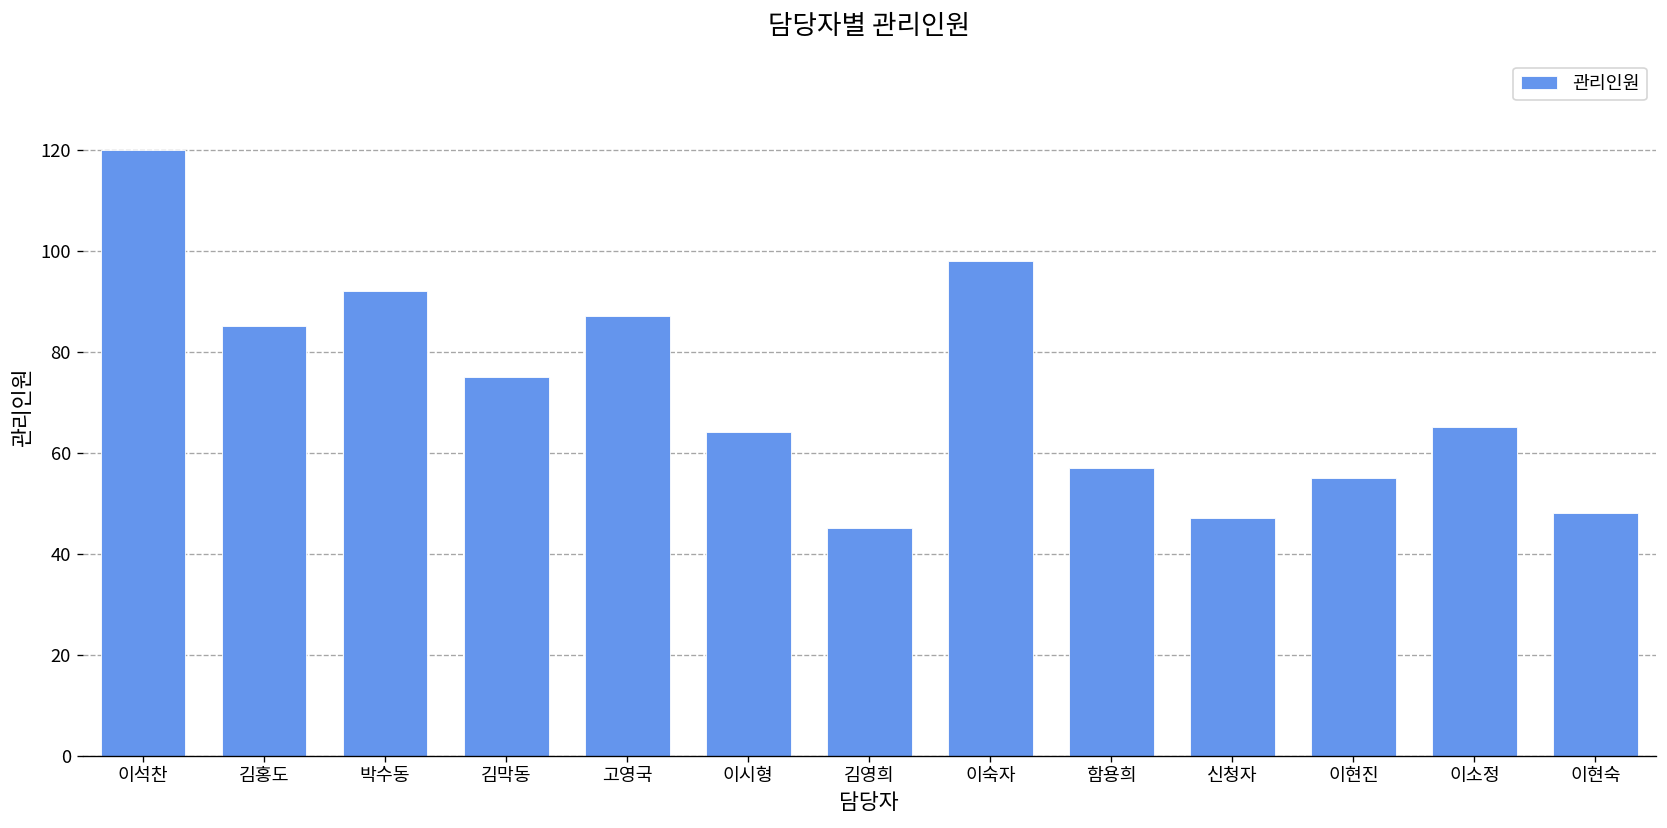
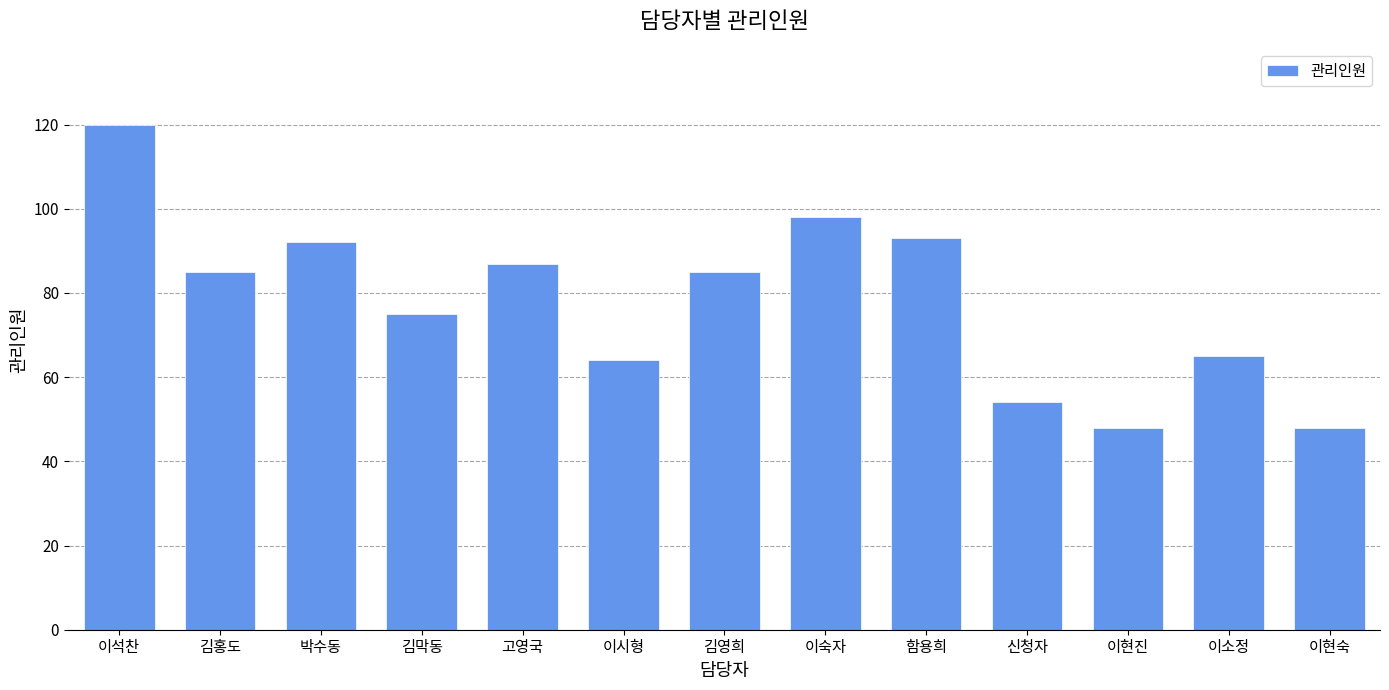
김영희: 45 -> 85
함용희: 57 -> 93
신청자: 47 -> 54
이현진: 55 -> 48
